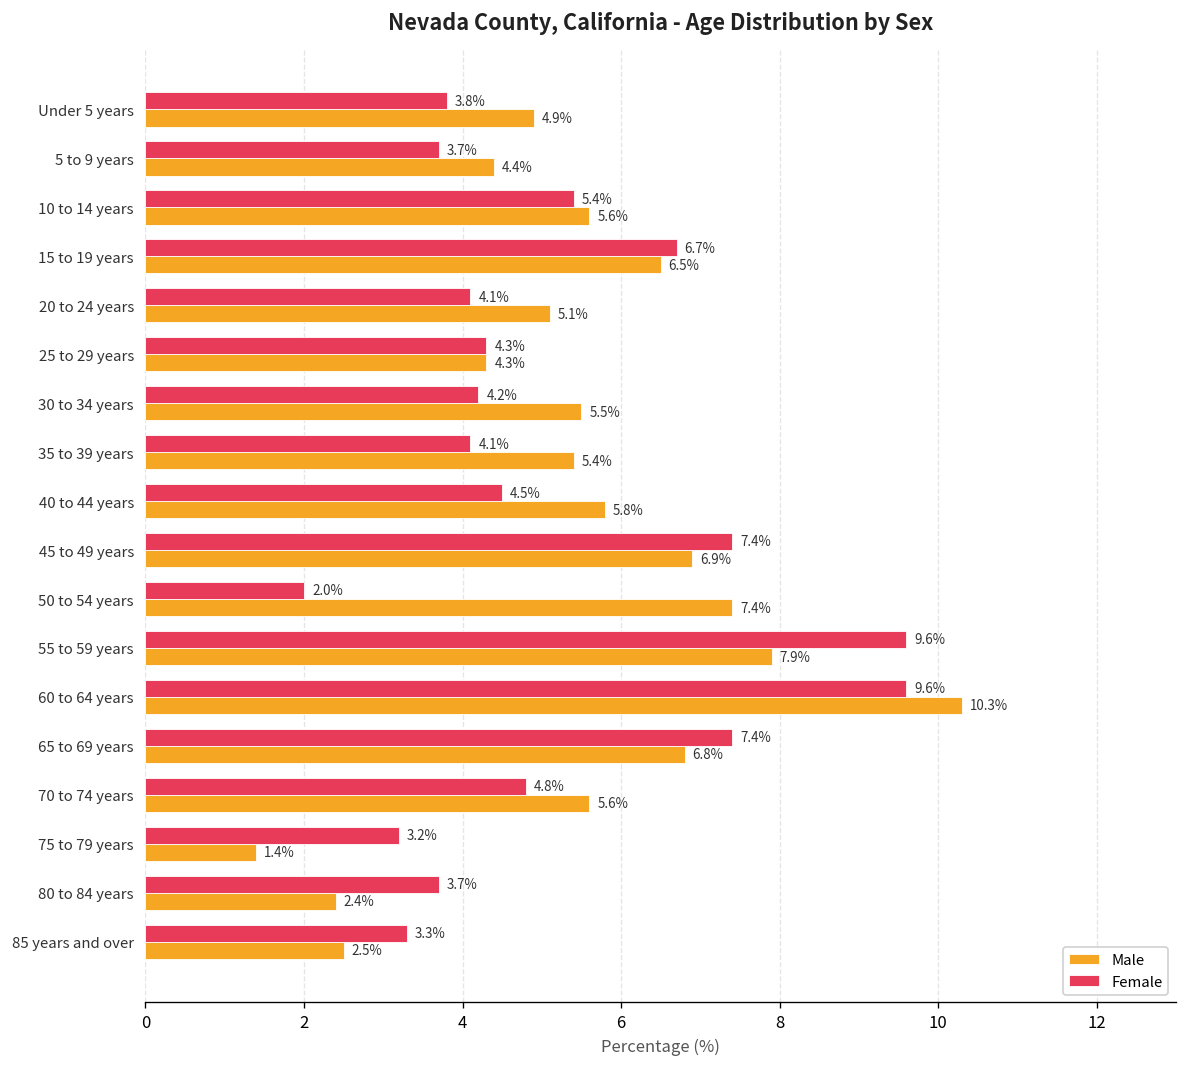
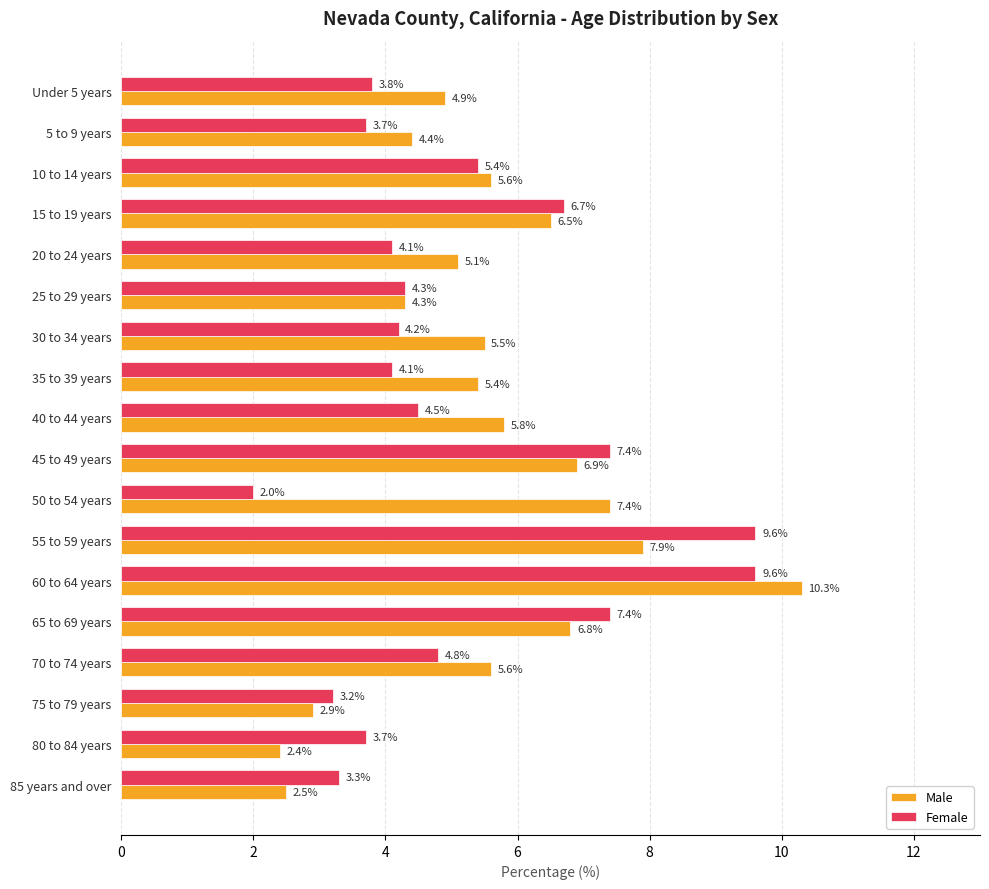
Male, 75 to 79 years: 1.4% -> 2.9%
